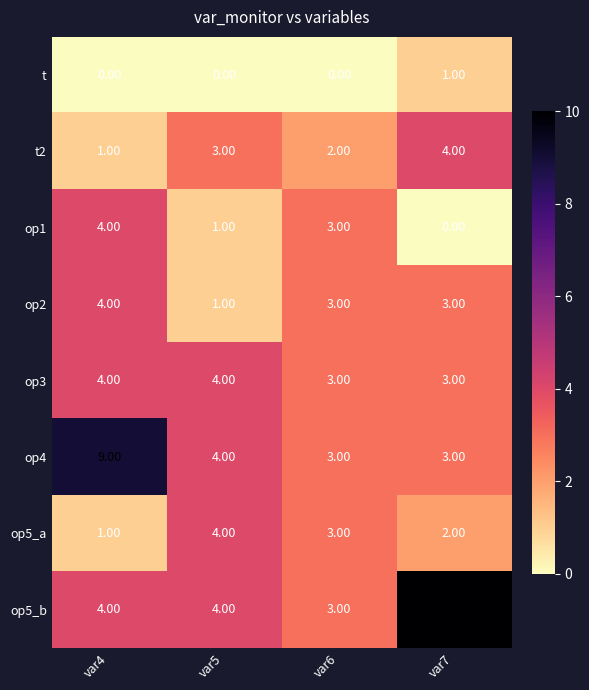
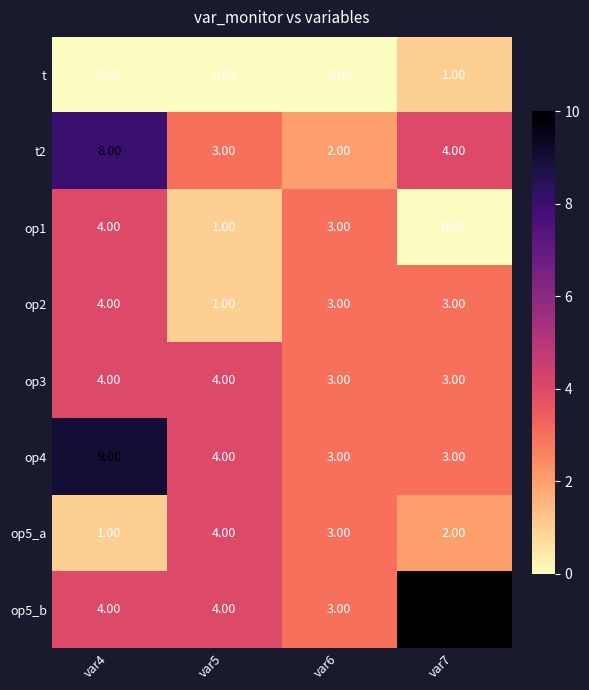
t2, var4: 1.00 -> 8.00
